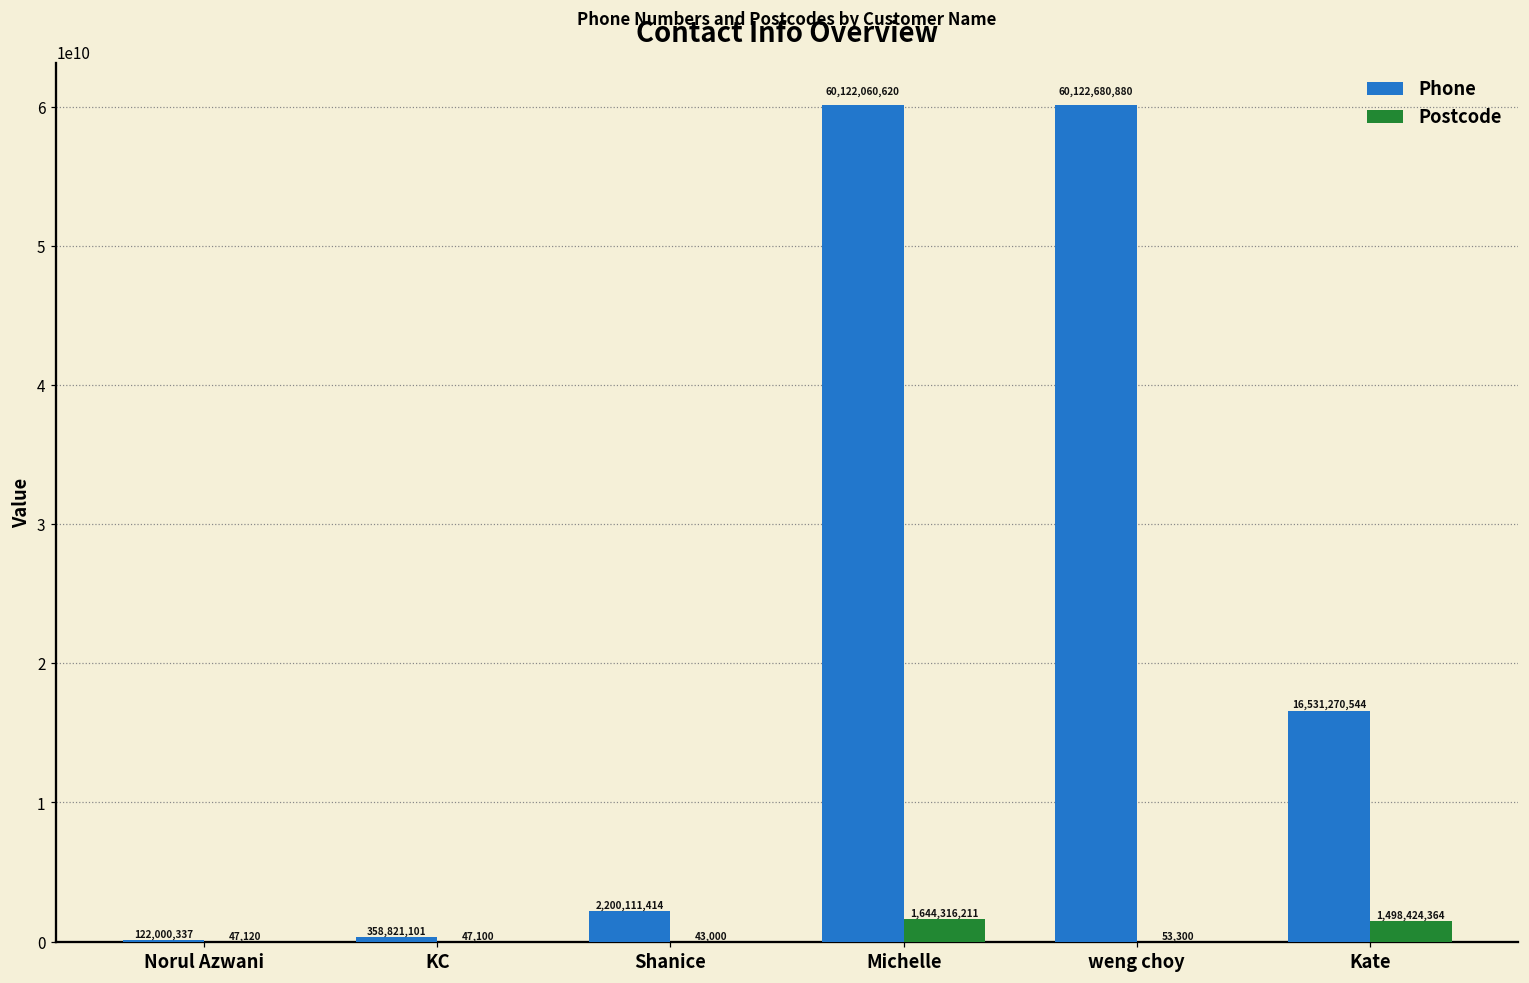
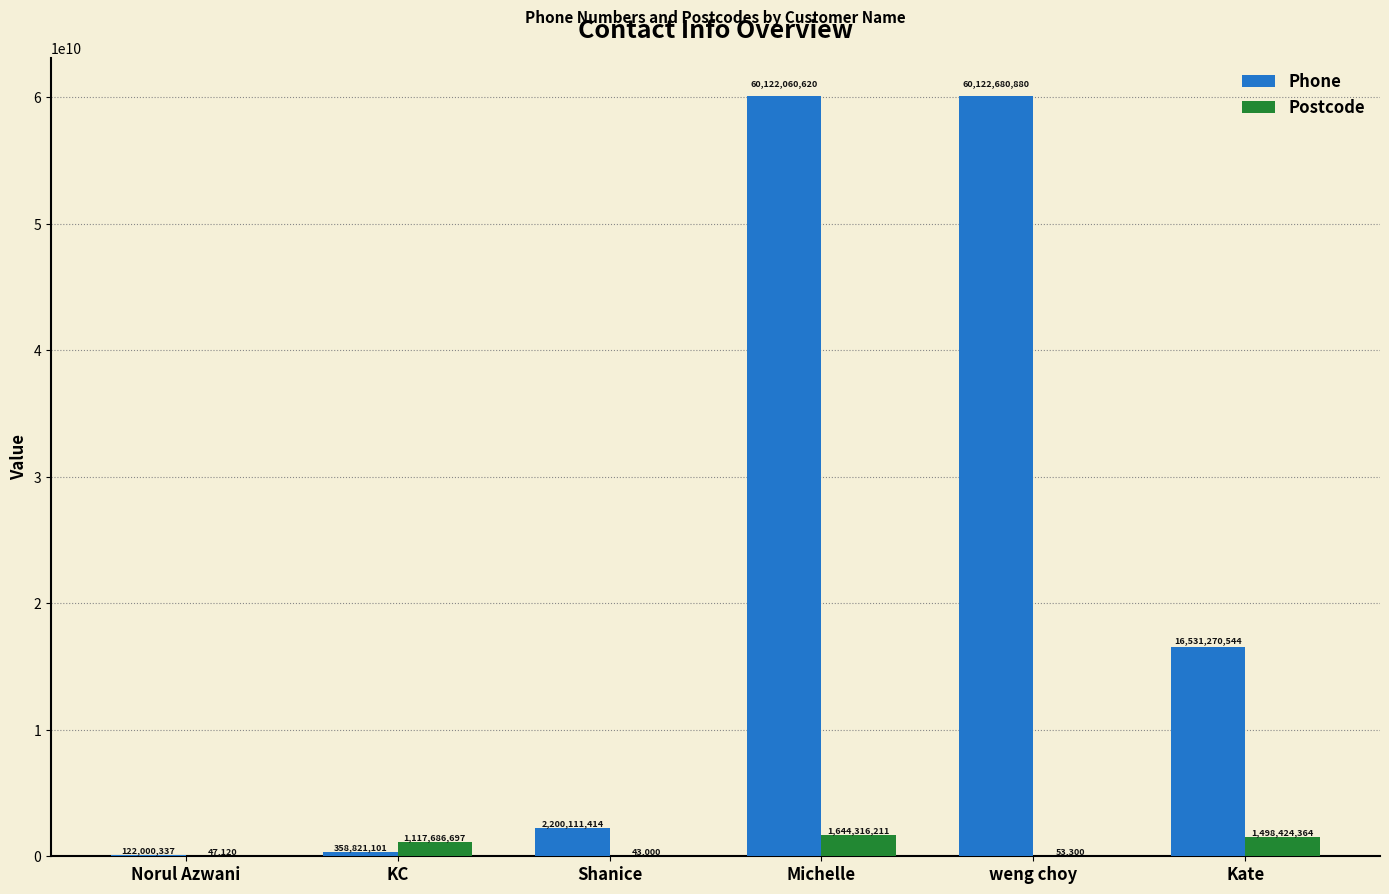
Postcode, KC: 47,100 -> 1,117,686,697
